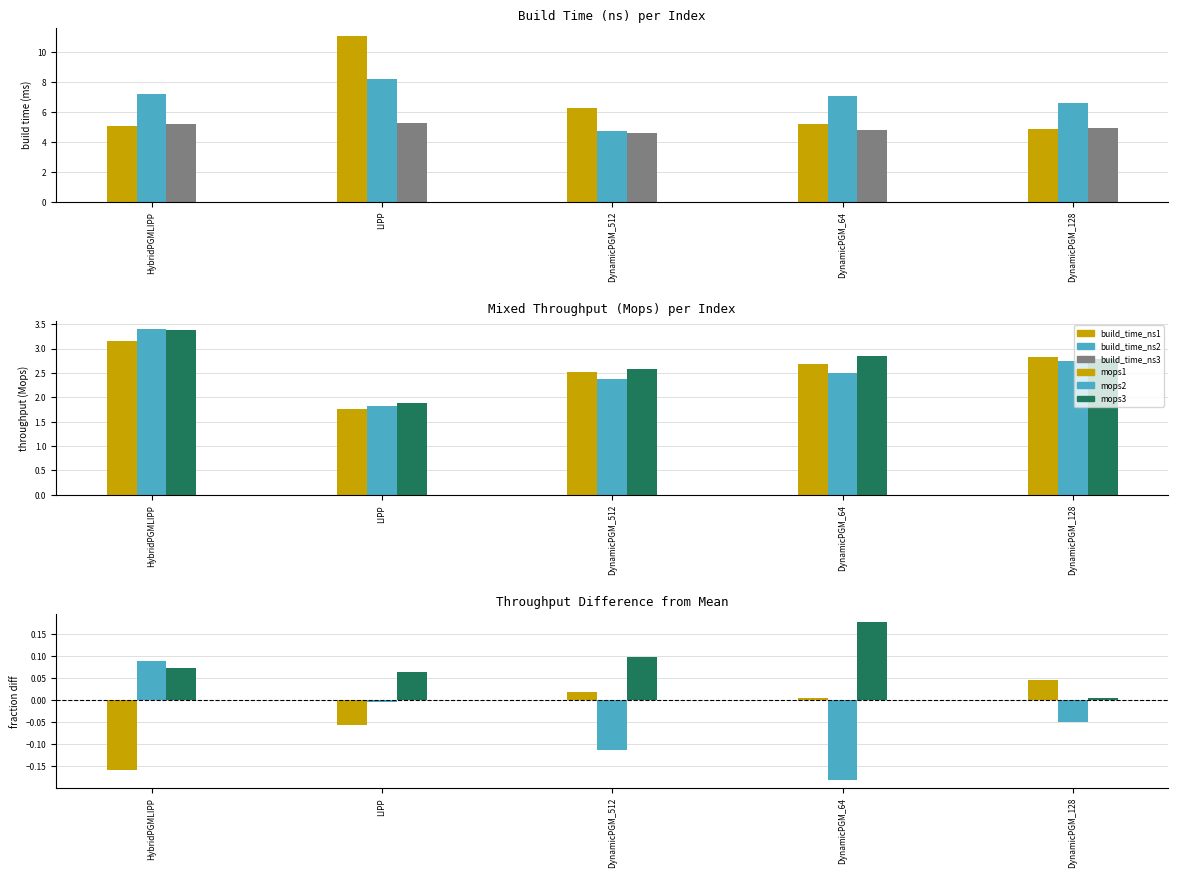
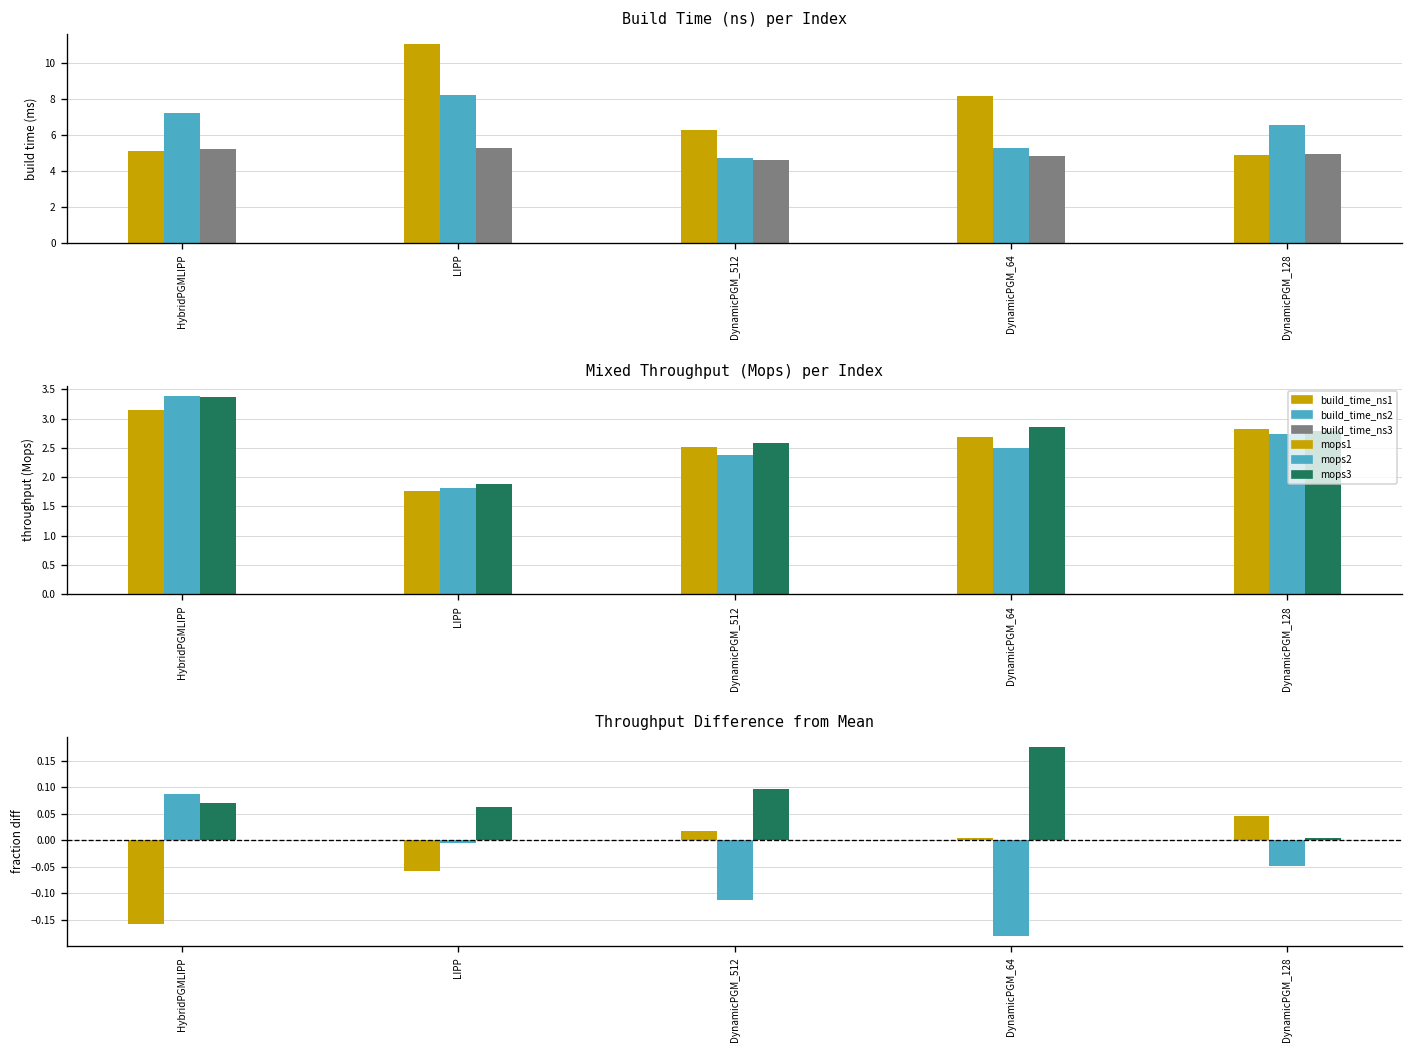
Build Time (ns) per Index, build_time_ns1, DynamicPGM_64: 5.2 -> 8.2
Build Time (ns) per Index, build_time_ns2, DynamicPGM_64: 7.1 -> 5.3
